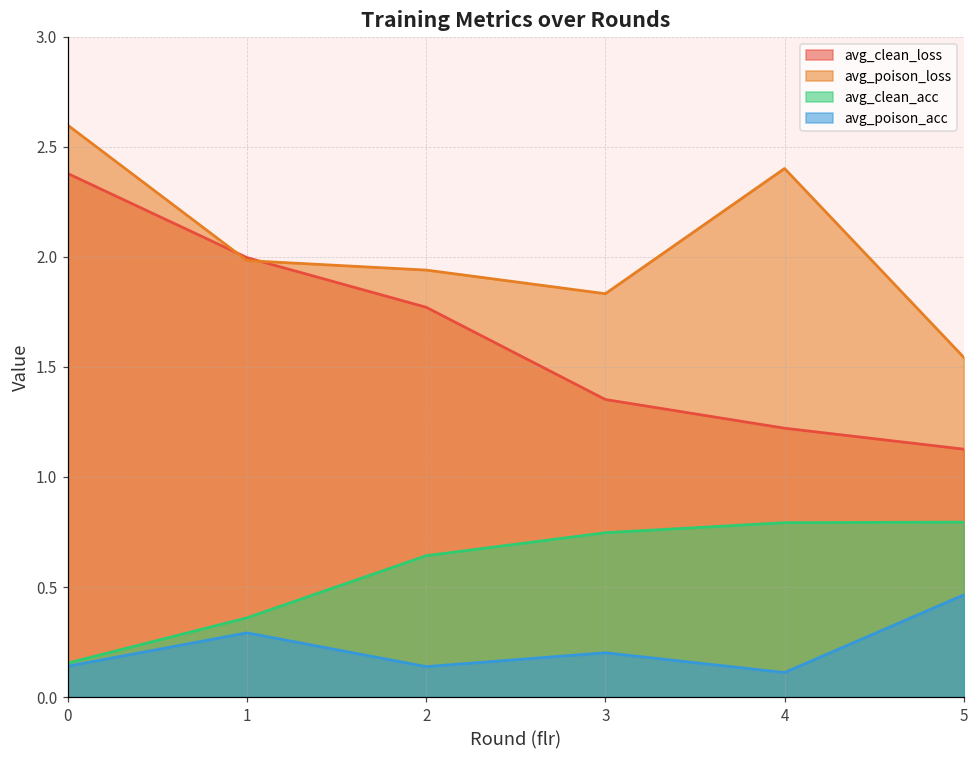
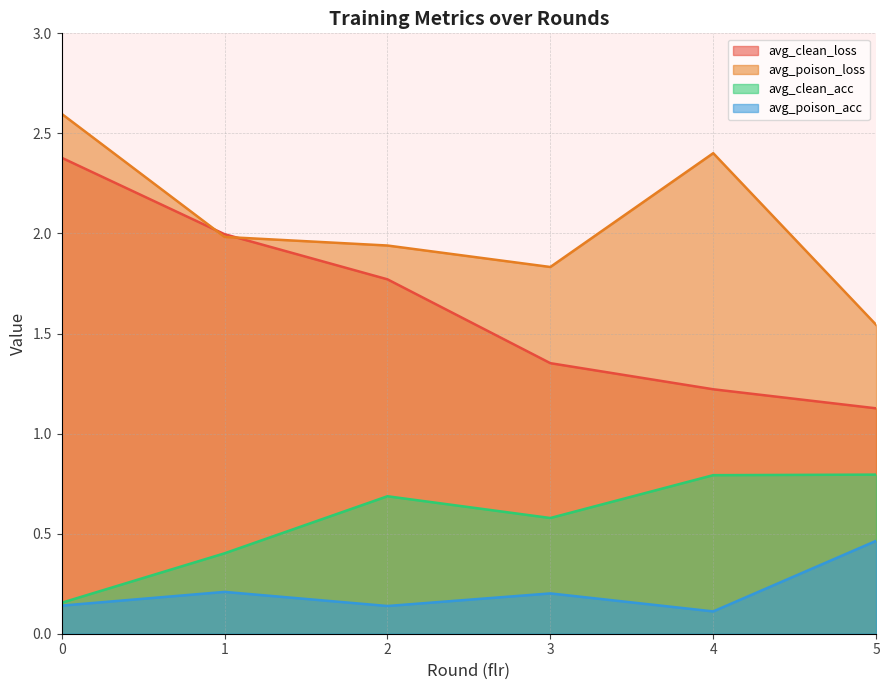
avg_clean_acc, 1: 0.36 -> 0.40
avg_poison_acc, 1: 0.29 -> 0.21
avg_clean_acc, 2: 0.64 -> 0.69
avg_clean_acc, 3: 0.75 -> 0.58
